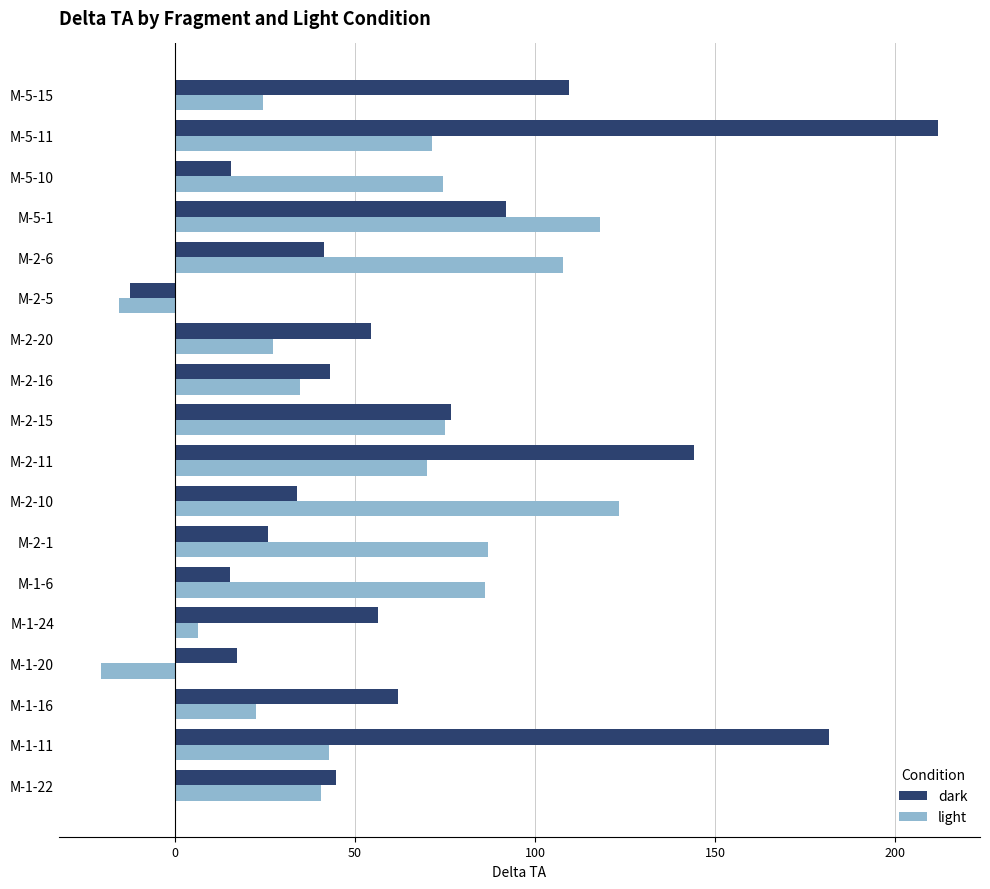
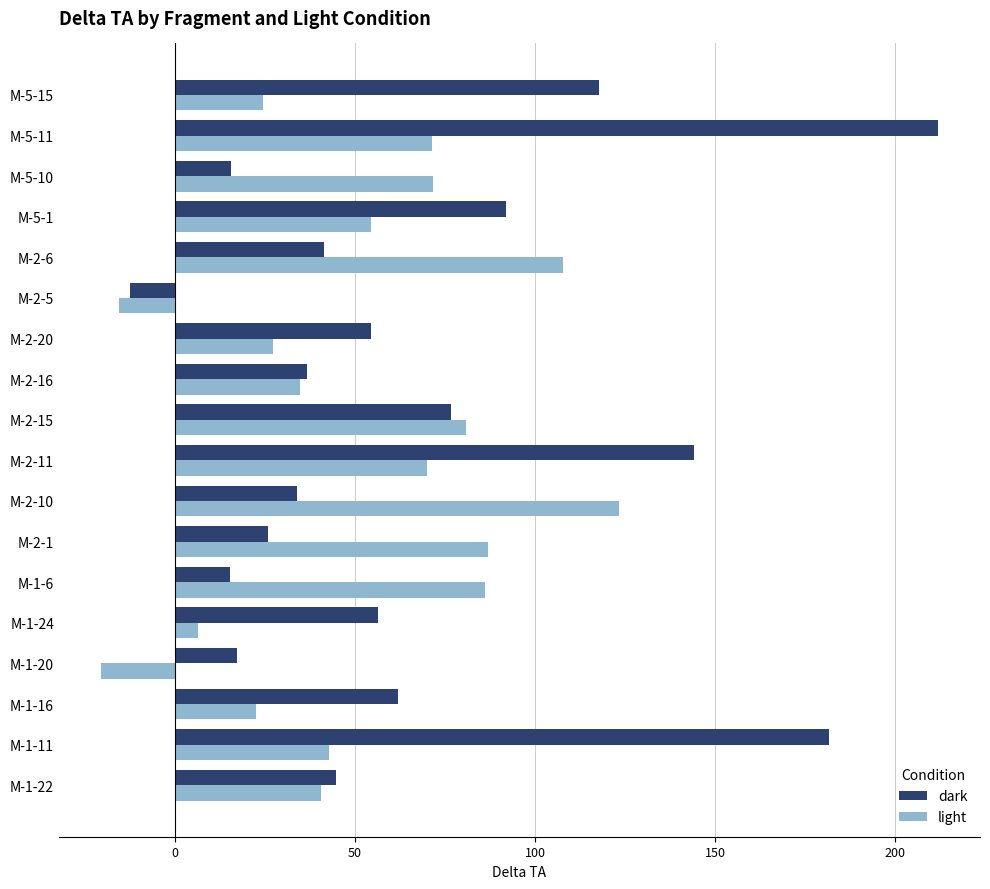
dark, M-5-15: 109 -> 118
light, M-5-10: 75 -> 72
light, M-5-1: 118 -> 55
dark, M-2-16: 43 -> 37
light, M-2-15: 75 -> 81
